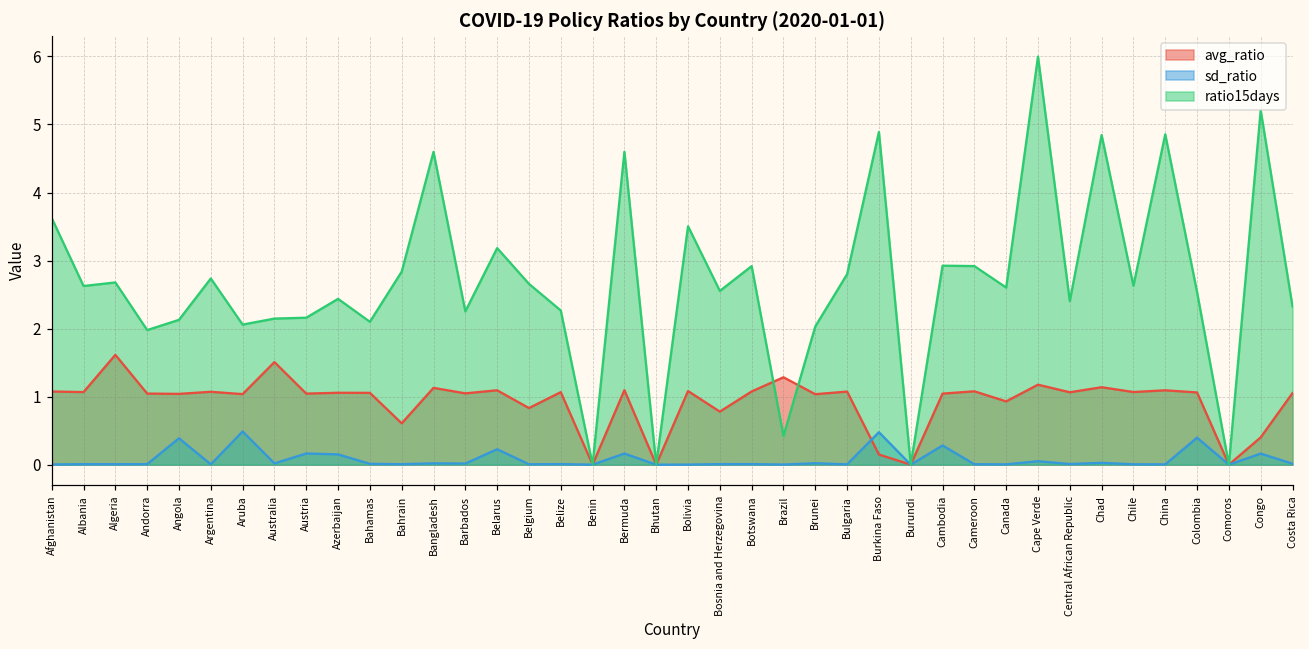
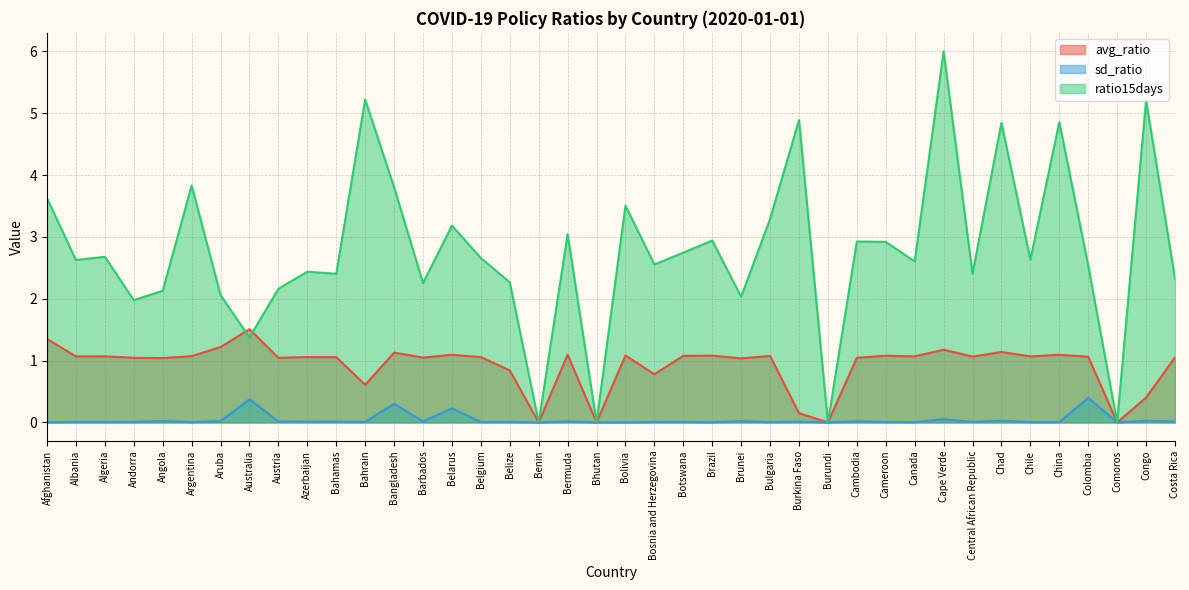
avg_ratio, Afghanistan: 1.1 -> 1.3
avg_ratio, Algeria: 1.6 -> 1.1
sd_ratio, Angola: 0.4 -> 0.0
ratio15days, Argentina: 2.7 -> 3.8
avg_ratio, Aruba: 1.0 -> 1.2
sd_ratio, Aruba: 0.5 -> 0.0
sd_ratio, Australia: 0.0 -> 0.4
ratio15days, Australia: 2.1 -> 1.4
sd_ratio, Austria: 0.2 -> 0.0
sd_ratio, Azerbaijan: 0.2 -> 0.0
ratio15days, Bahamas: 2.1 -> 2.4
ratio15days, Bahrain: 2.8 -> 5.2
sd_ratio, Bangladesh: 0.0 -> 0.3
ratio15days, Bangladesh: 4.6 -> 3.8
avg_ratio, Belgium: 0.8 -> 1.1
avg_ratio, Belize: 1.1 -> 0.8
sd_ratio, Bermuda: 0.2 -> 0.0
ratio15days, Bermuda: 4.6 -> 3.0
ratio15days, Botswana: 2.9 -> 2.7
avg_ratio, Brazil: 1.3 -> 1.1
ratio15days, Brazil: 0.4 -> 2.9
ratio15days, Bulgaria: 2.8 -> 3.3
sd_ratio, Burkina Faso: 0.5 -> 0.0
sd_ratio, Cambodia: 0.3 -> 0.0
avg_ratio, Canada: 0.9 -> 1.1
sd_ratio, Congo: 0.2 -> 0.0
